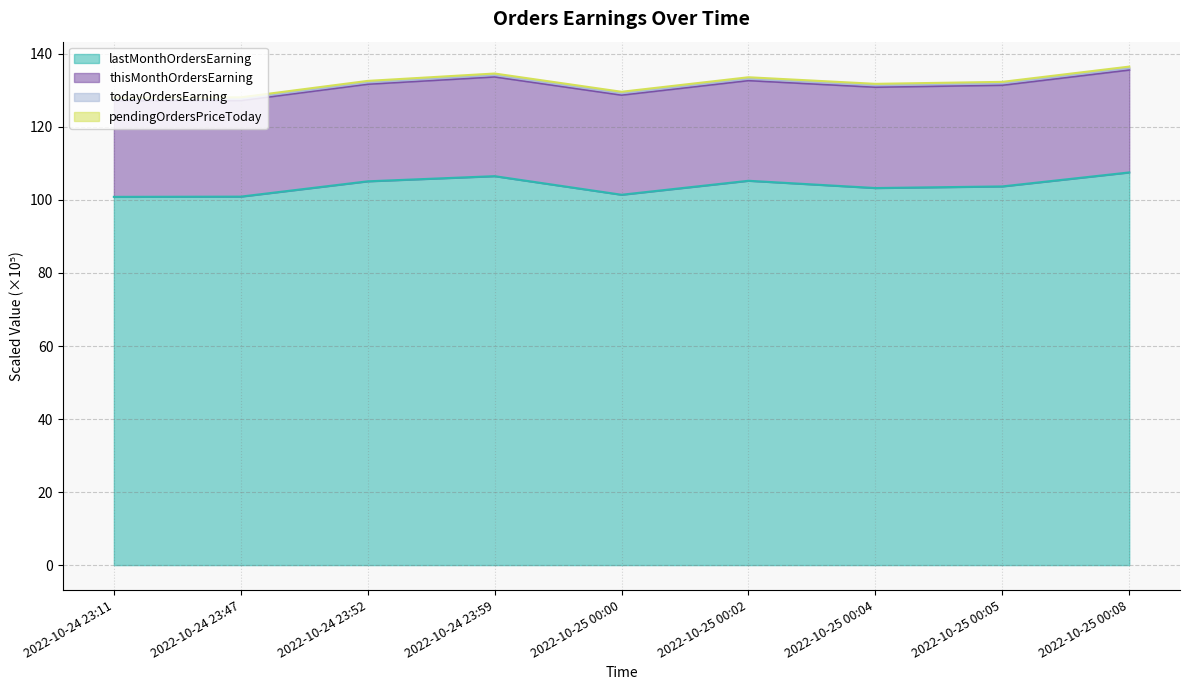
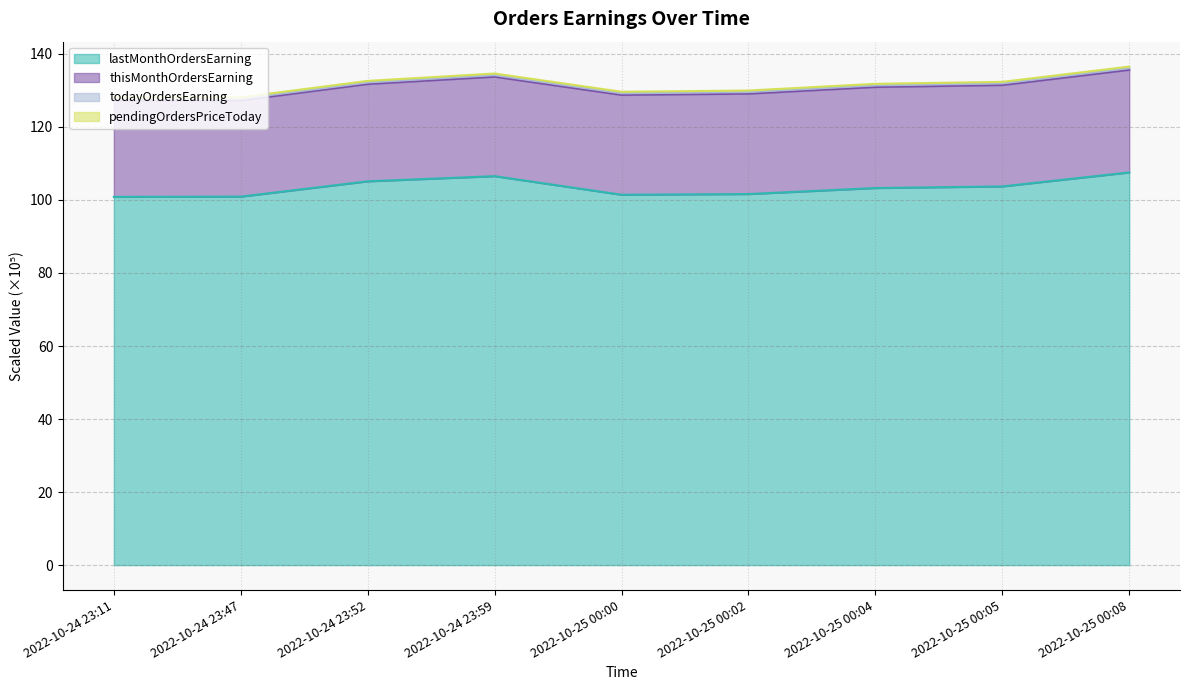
lastMonthOrdersEarning, 2022-10-25 00:02: 105 -> 102
